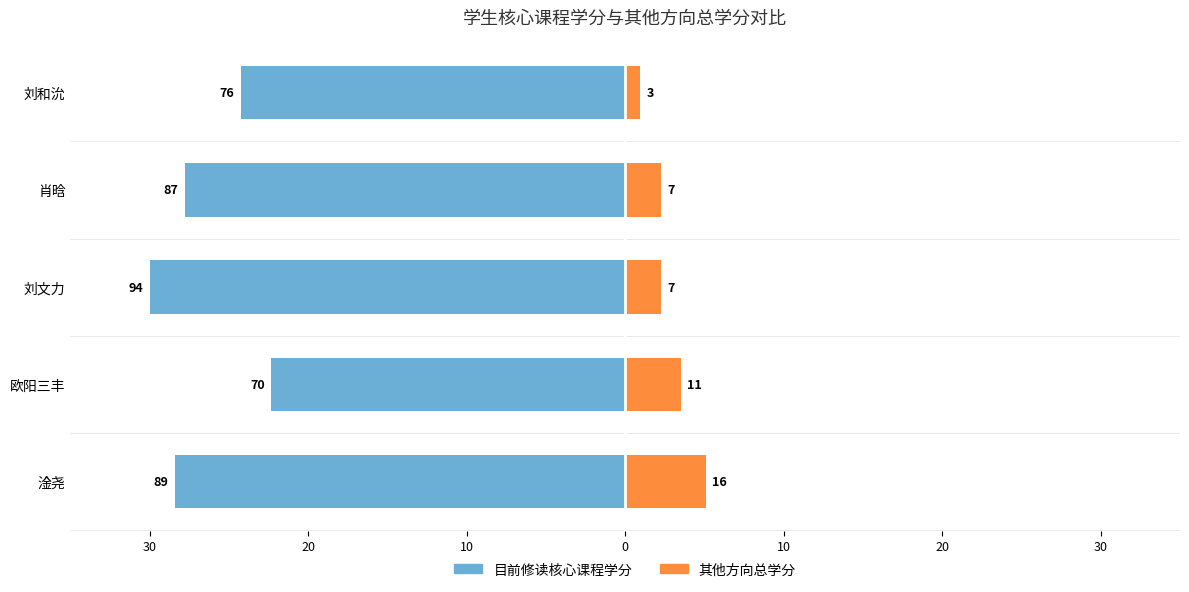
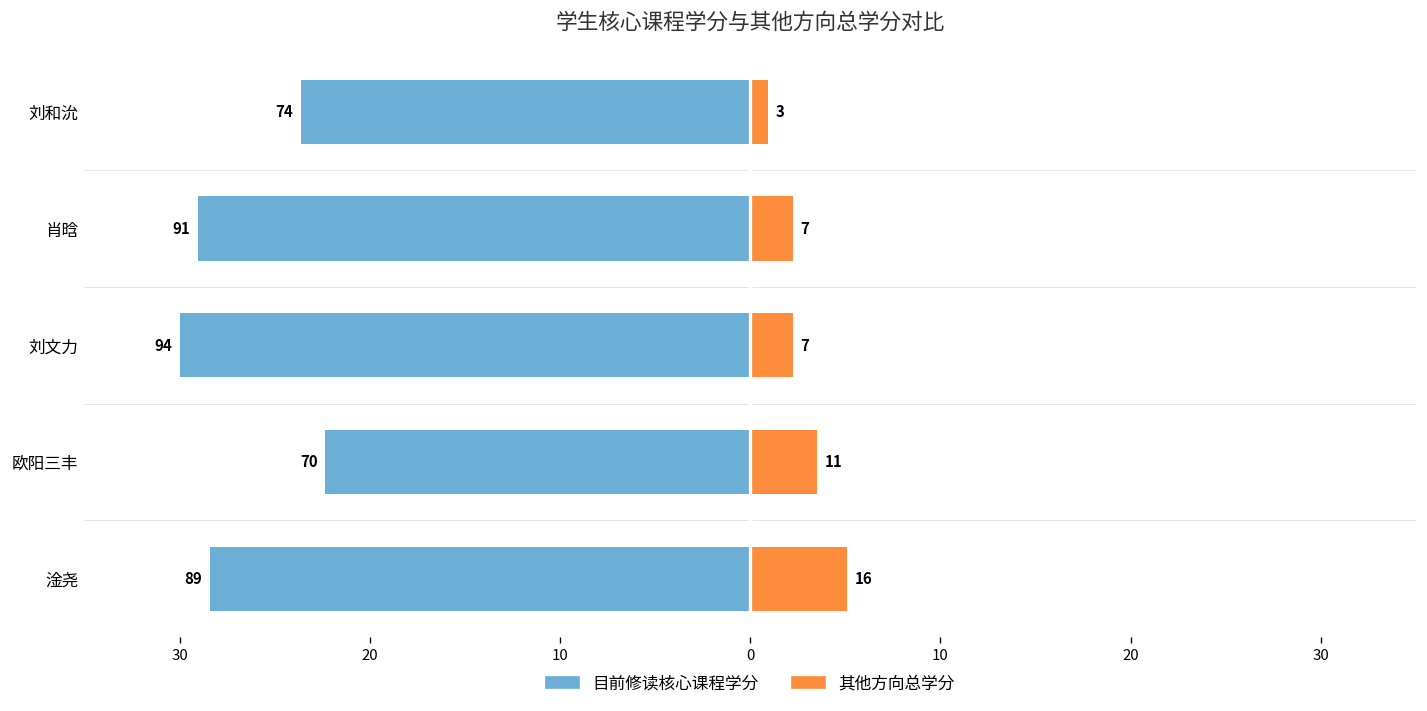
目前修读核心课程学分, 刘和沇: 76 -> 74
目前修读核心课程学分, 肖晗: 87 -> 91
